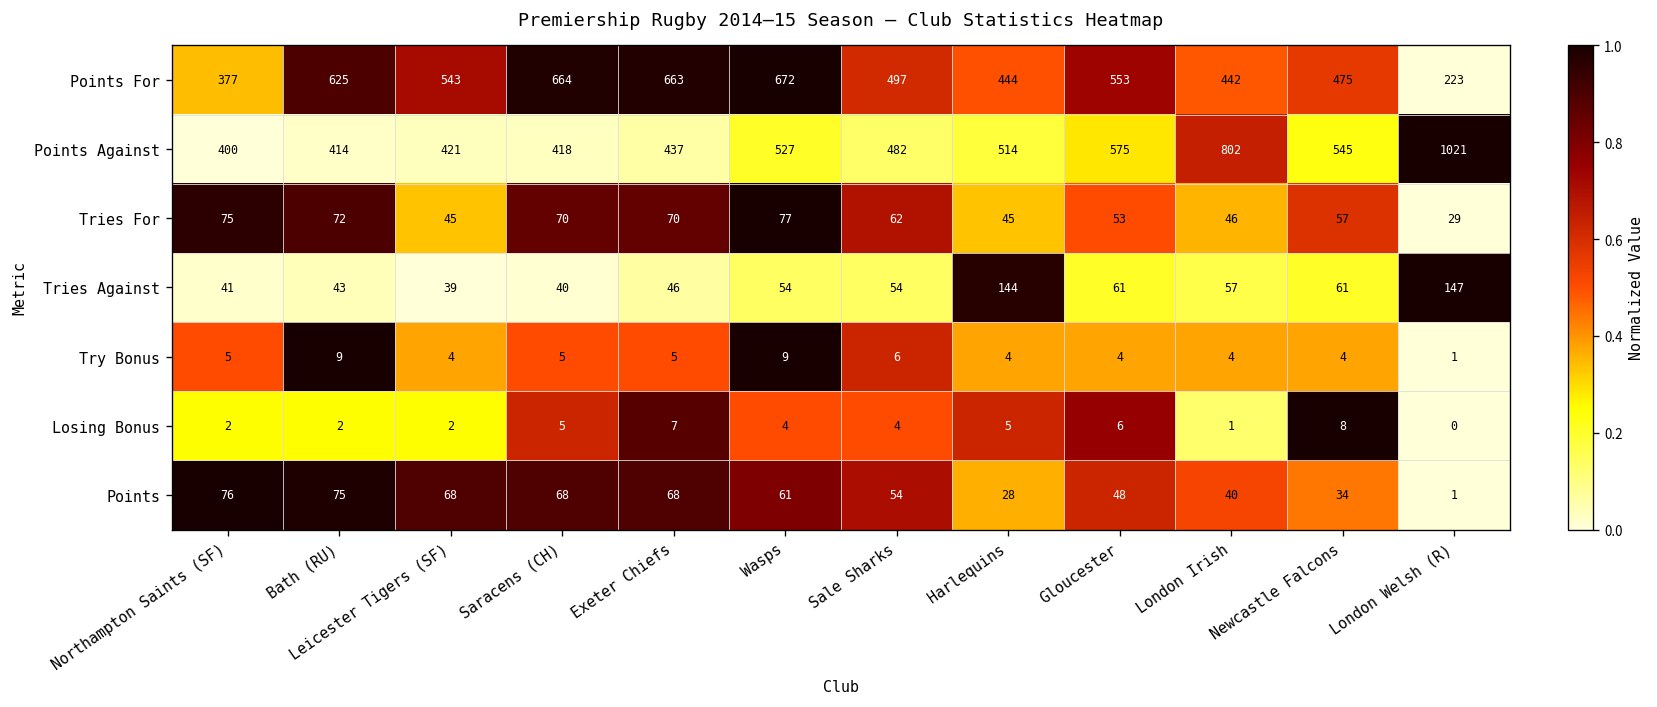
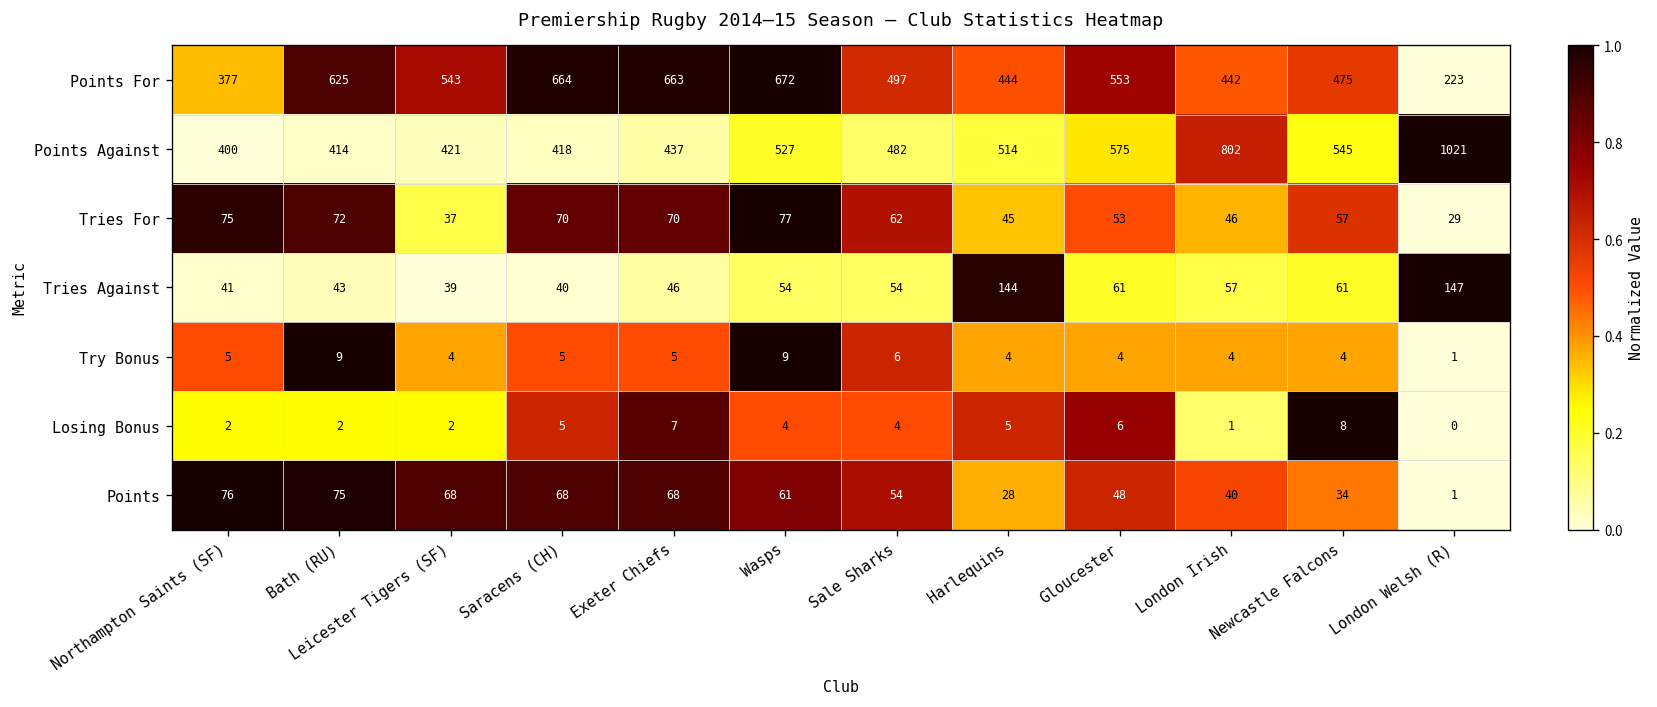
Tries For, Leicester Tigers (SF): 45 -> 37
